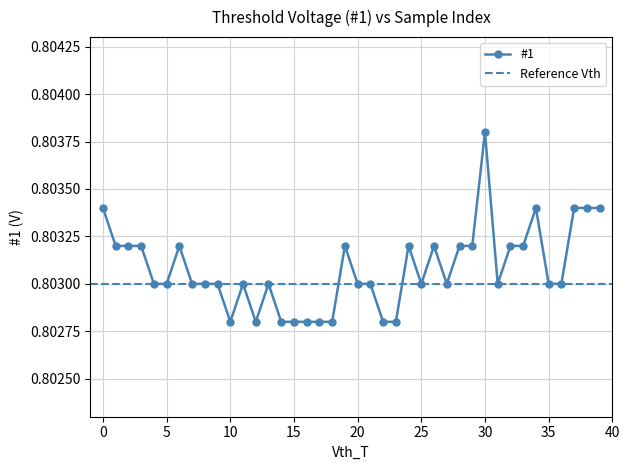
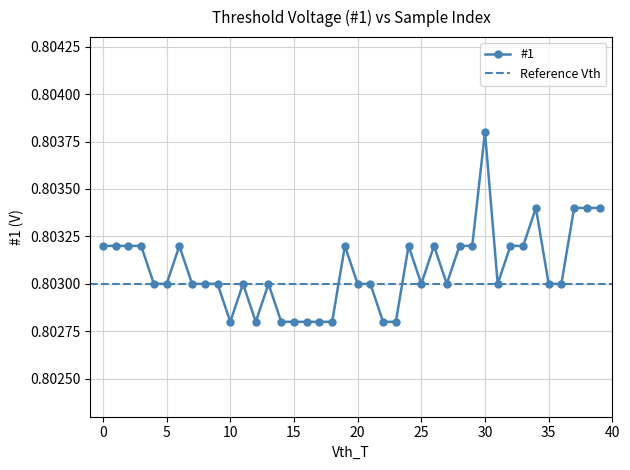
0: 0.8034 -> 0.8032
